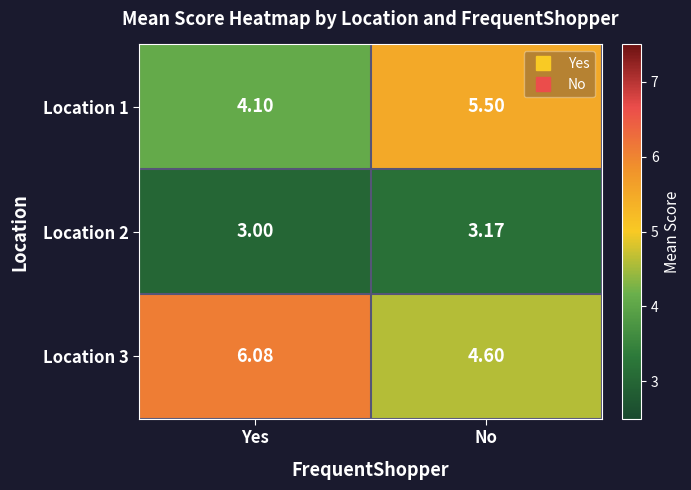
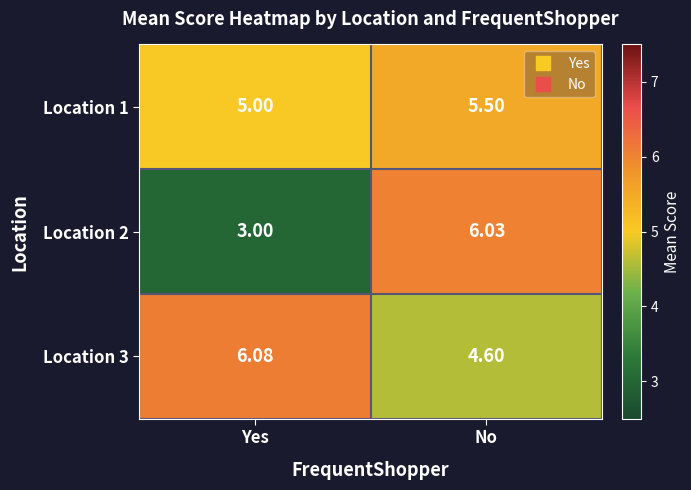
Location 1, Yes: 4.10 -> 5.00
Location 2, No: 3.17 -> 6.03
